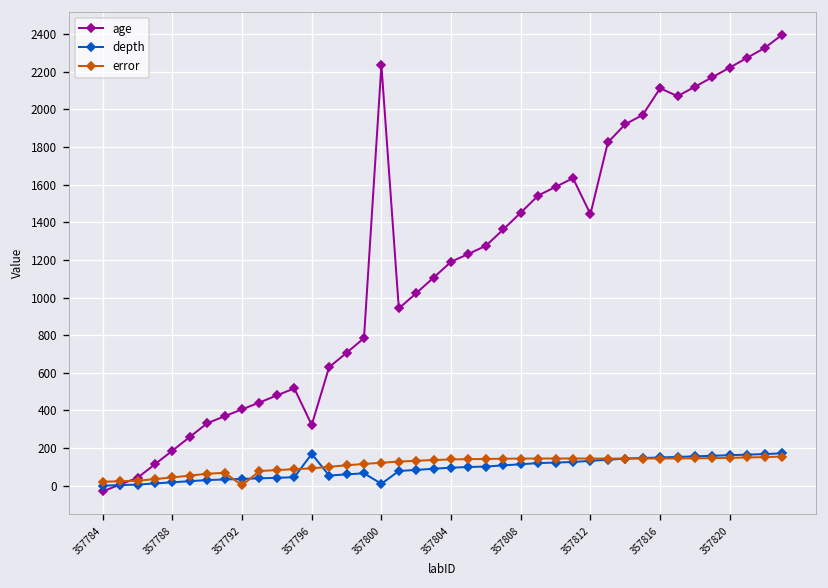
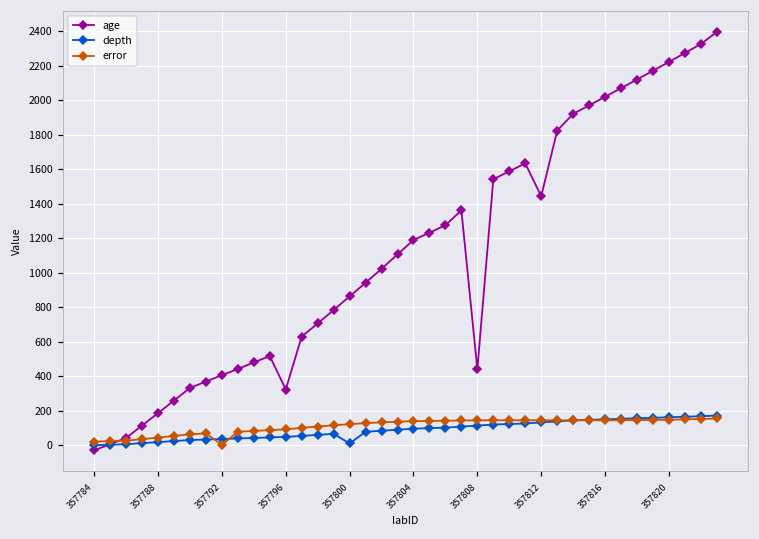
depth, 357796: 170 -> 50
age, 357800: 2240 -> 860
age, 357808: 1450 -> 440
age, 357816: 2110 -> 2020
